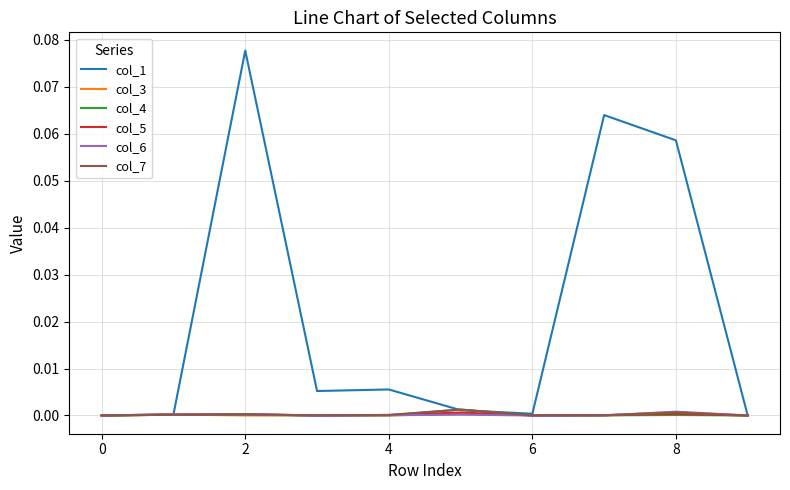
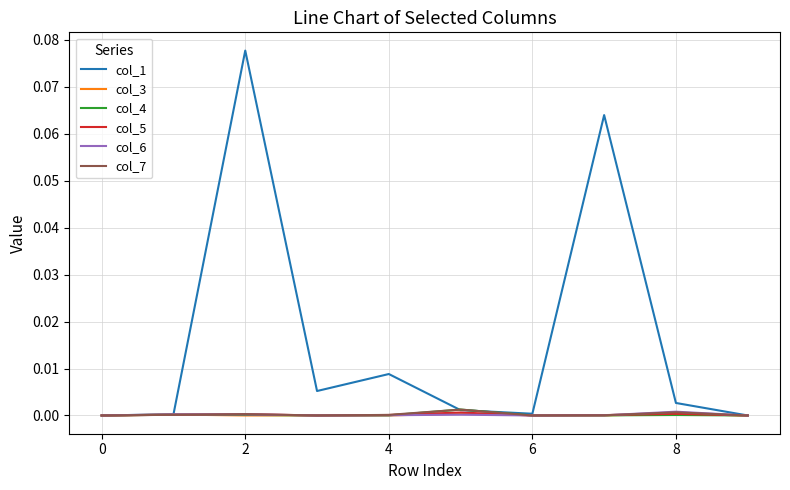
col_1, 4: 0.006 -> 0.009
col_1, 8: 0.059 -> 0.003
